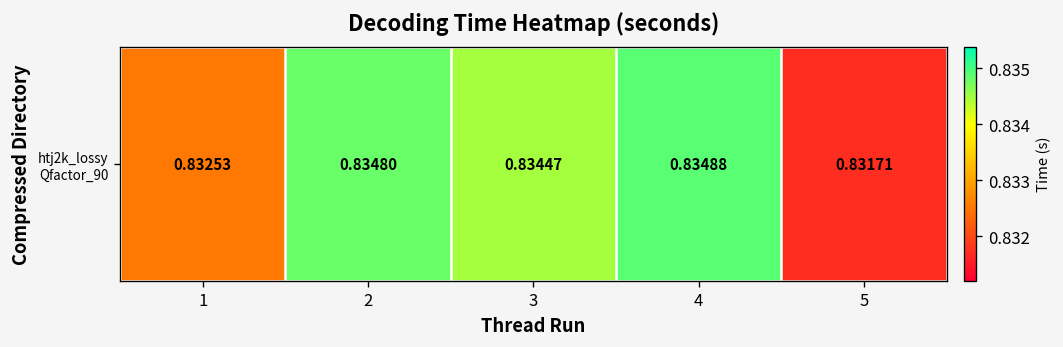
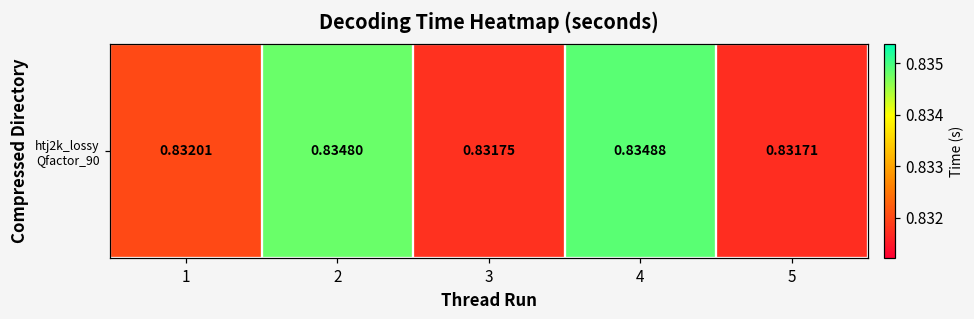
htj2k_lossy Qfactor_90, 1: 0.83253 -> 0.83201
htj2k_lossy Qfactor_90, 3: 0.83447 -> 0.83175
